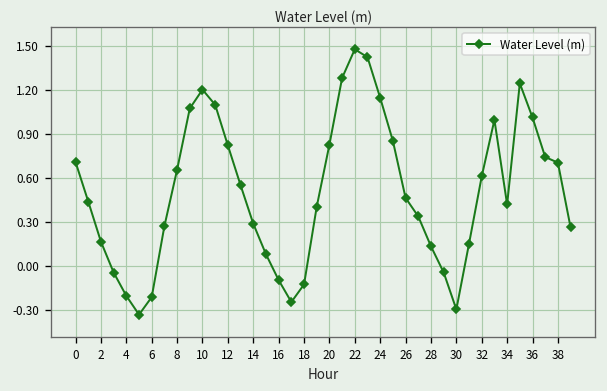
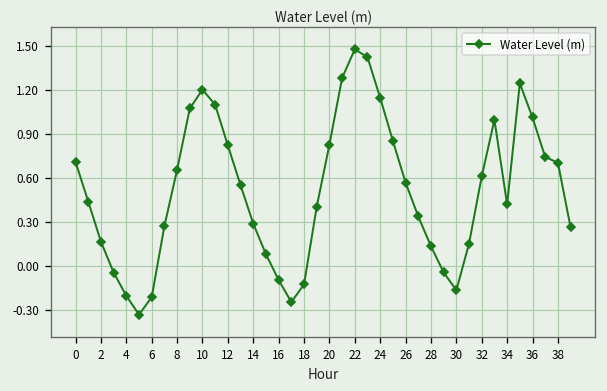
26: 0.46 -> 0.57
30: -0.30 -> -0.17
